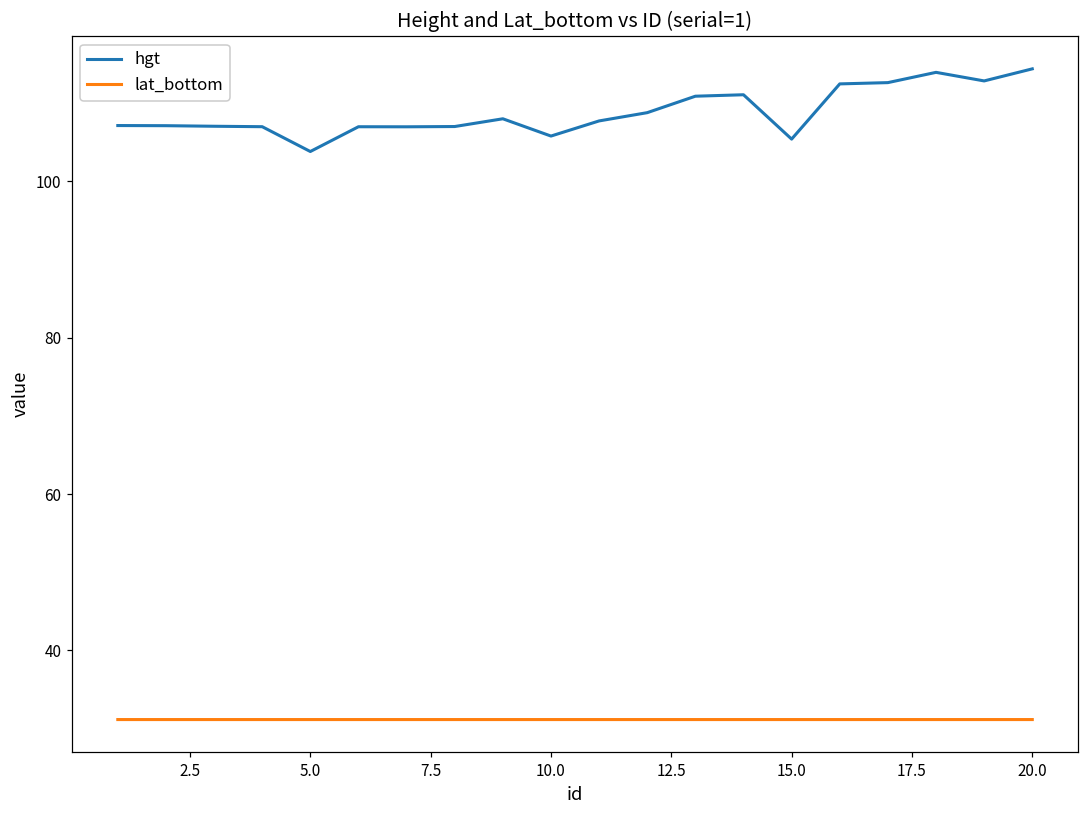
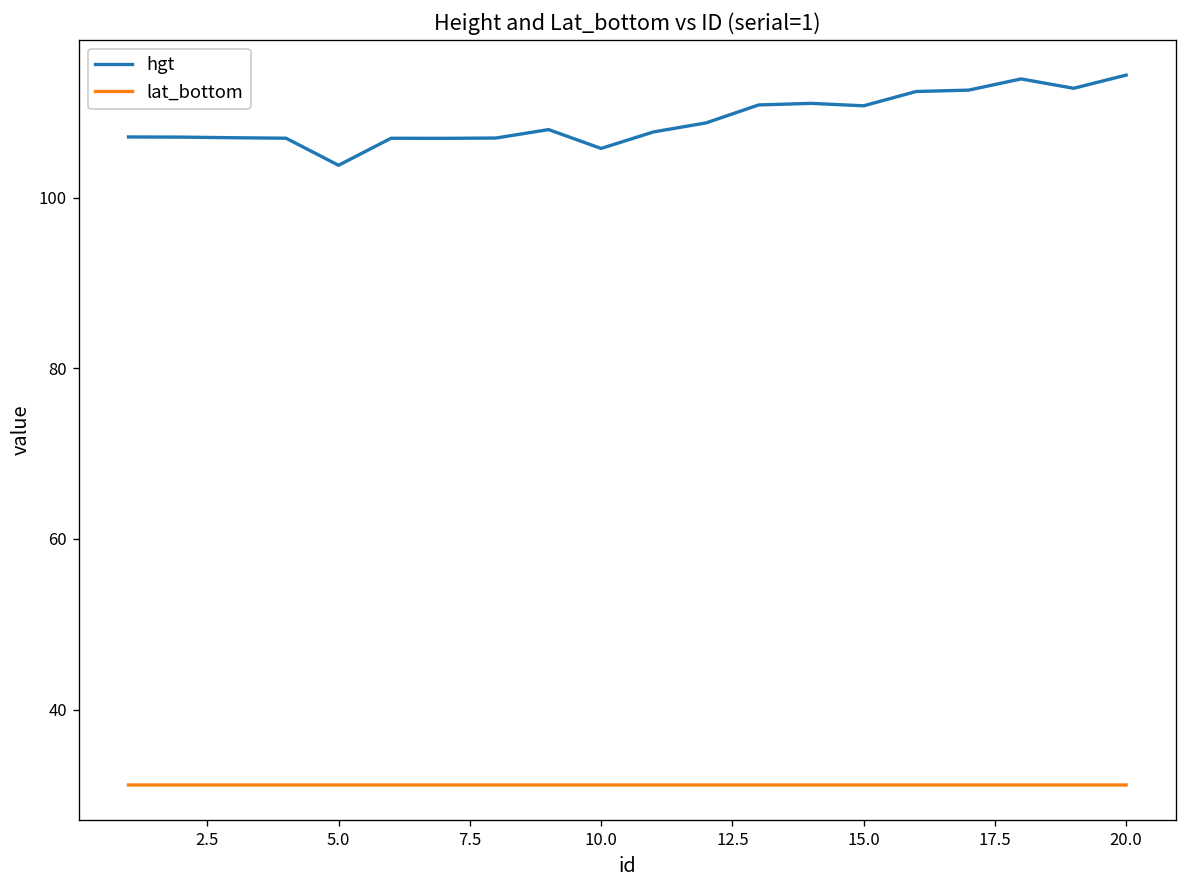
hgt, 15.0: 105 -> 111
